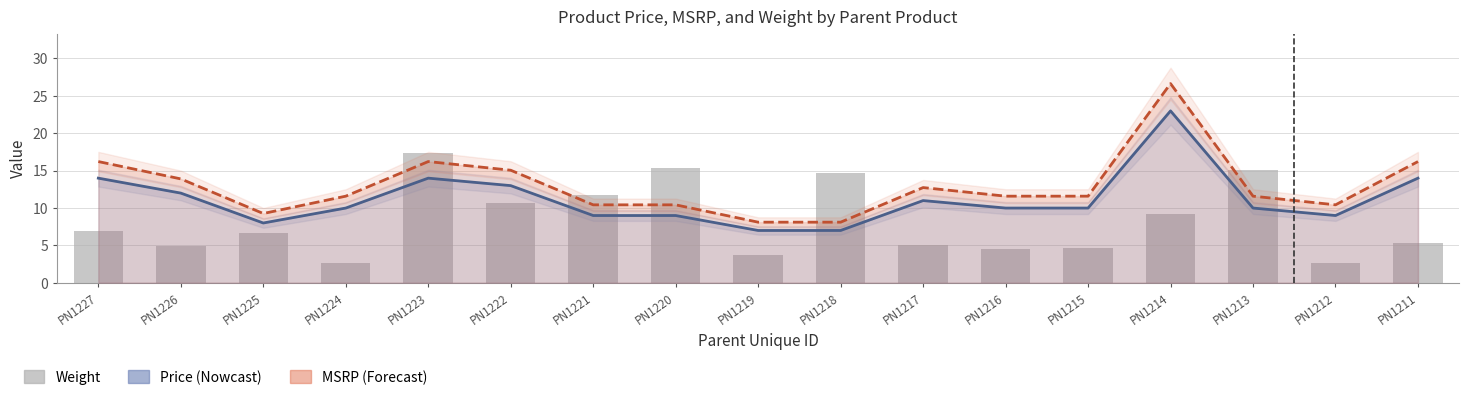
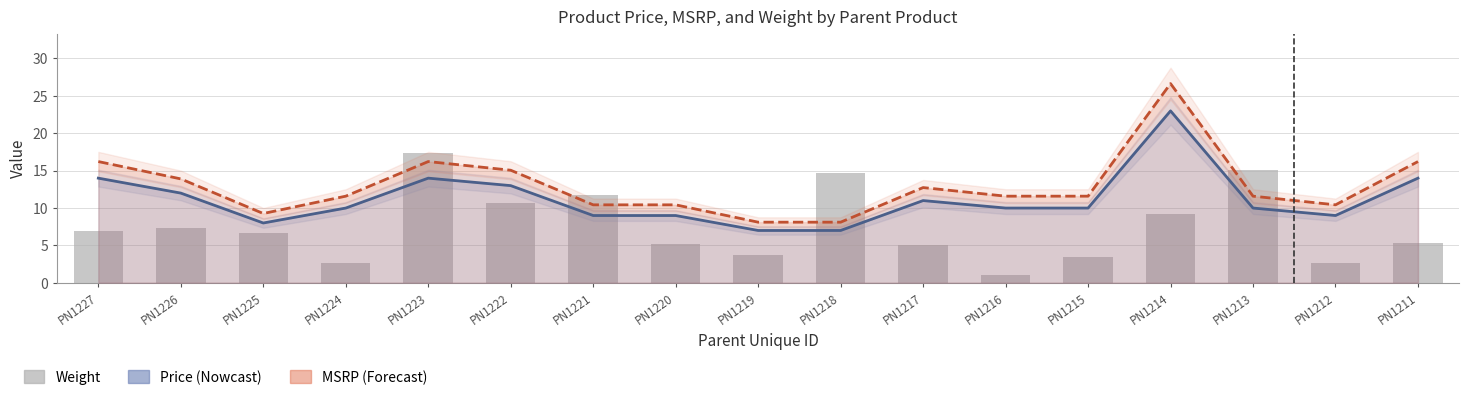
Weight, PN1226: 5 -> 7
Weight, PN1220: 15 -> 5
Weight, PN1216: 4 -> 1
Weight, PN1215: 5 -> 3
